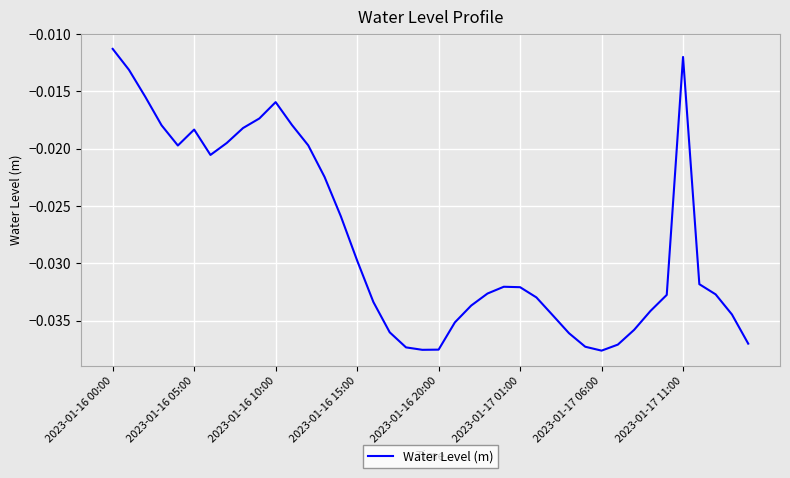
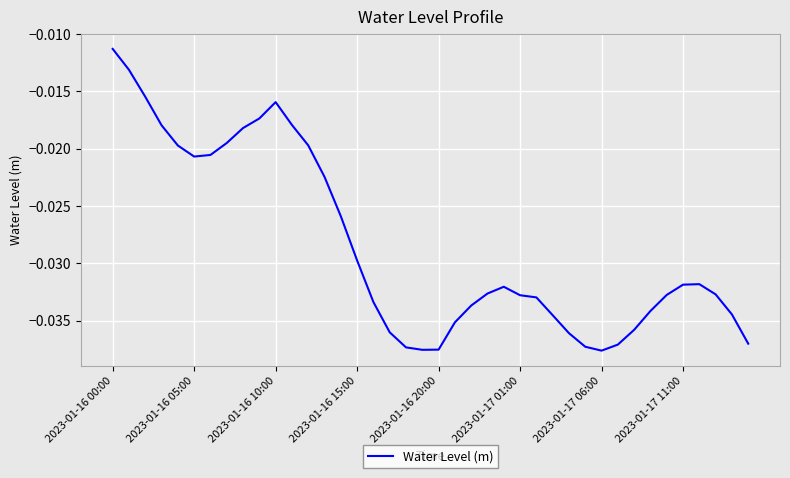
2023-01-16 05:00: -0.0183 -> -0.0207
2023-01-17 01:00: -0.0321 -> -0.0328
2023-01-17 11:00: -0.0120 -> -0.0319
